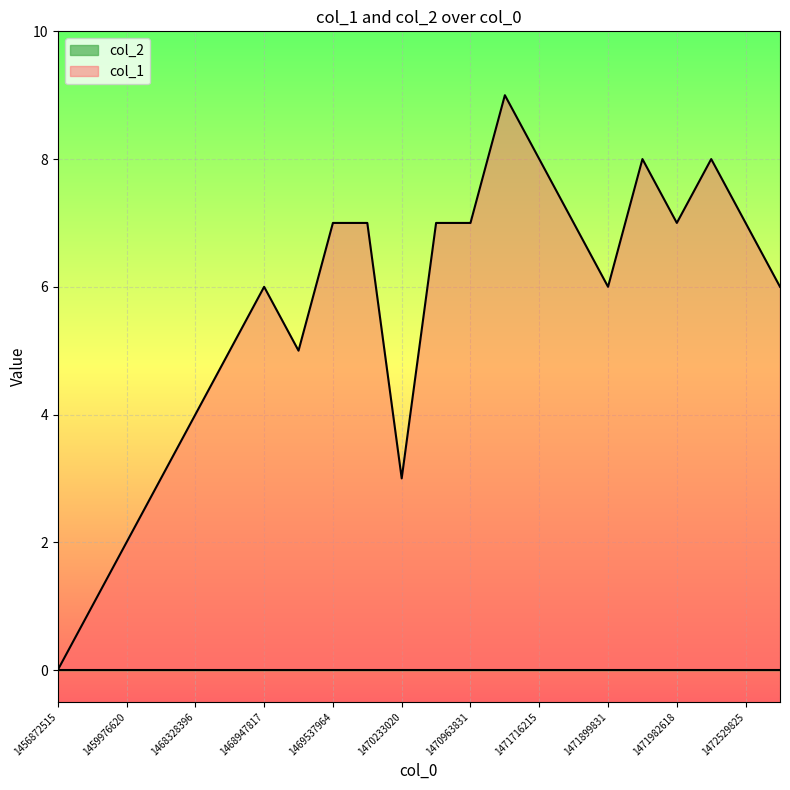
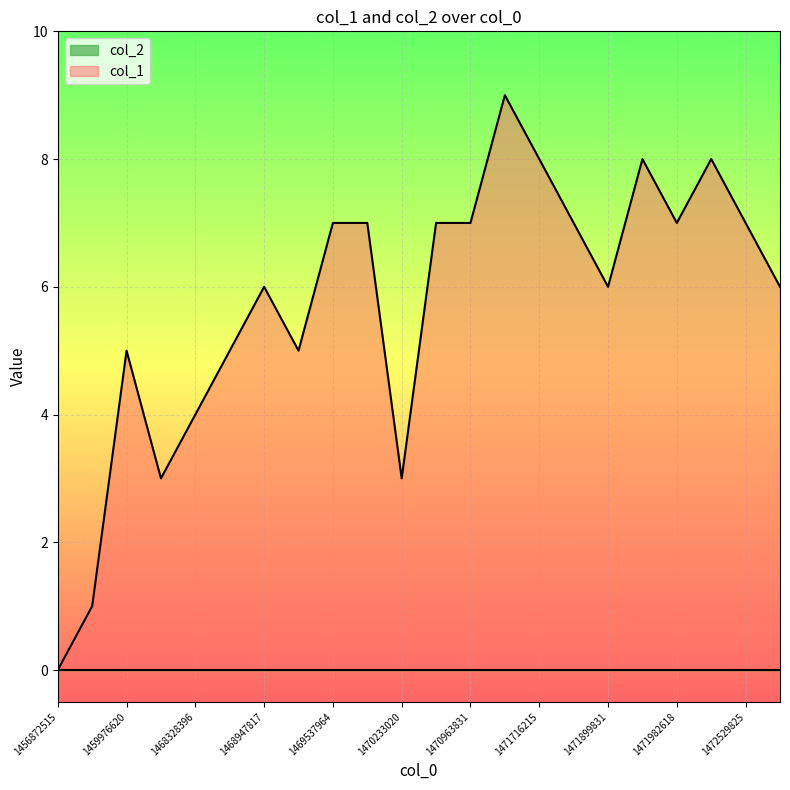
col_1, 1459976620: 2 -> 5
